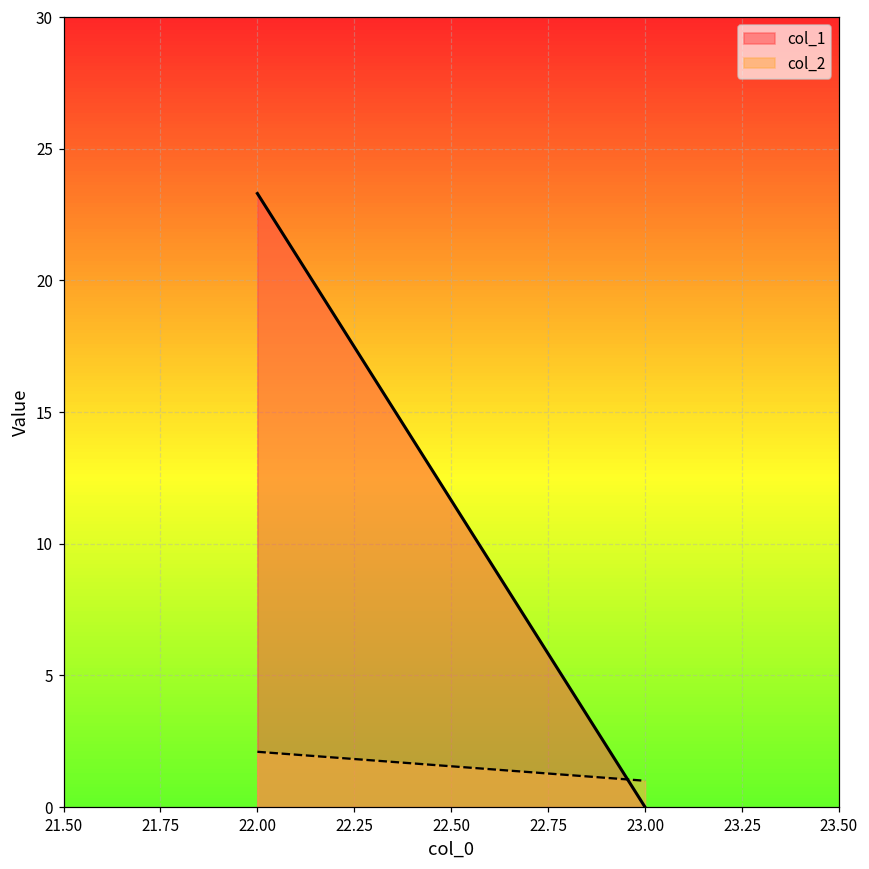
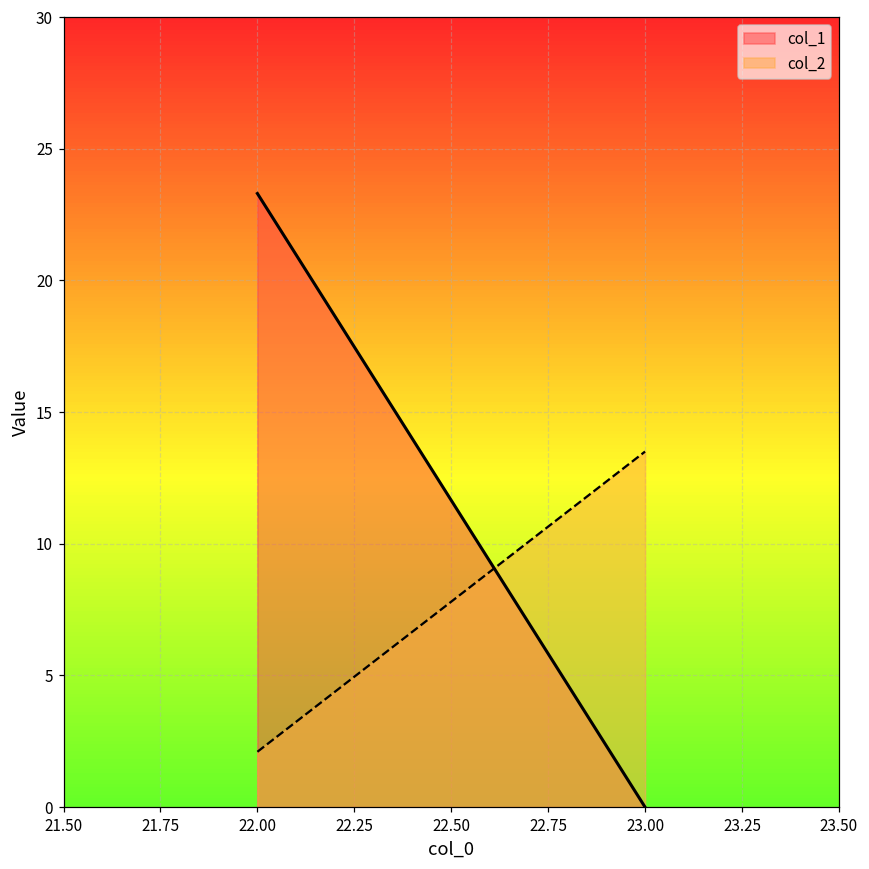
col_2, 23.00: 1.0 -> 13.5
